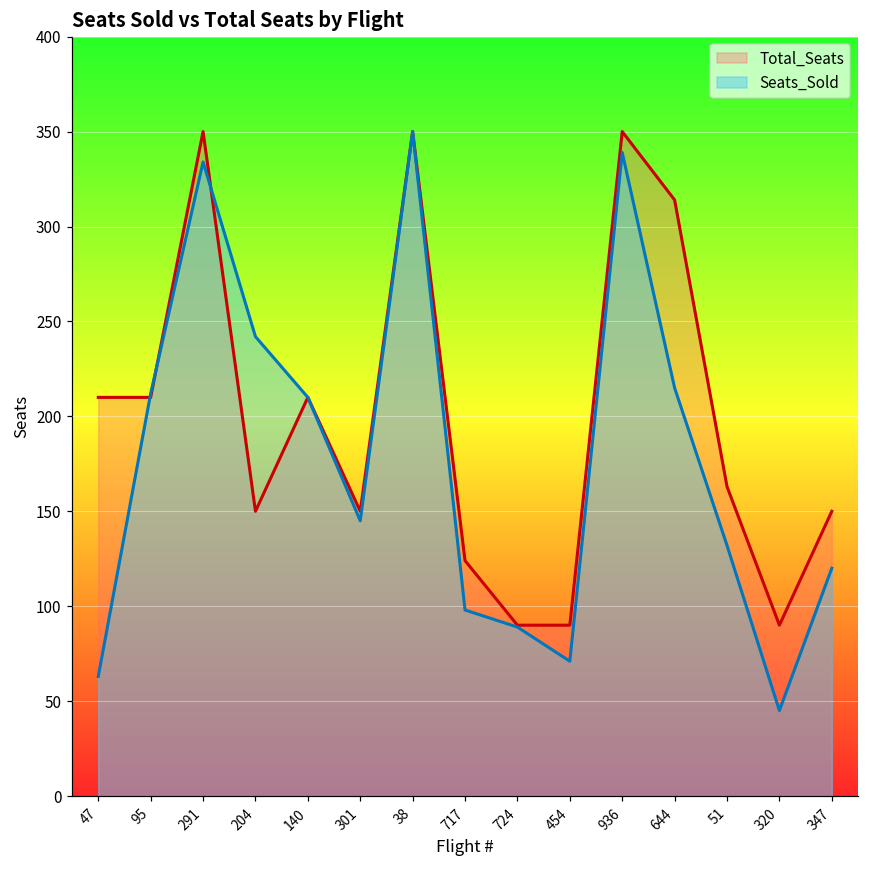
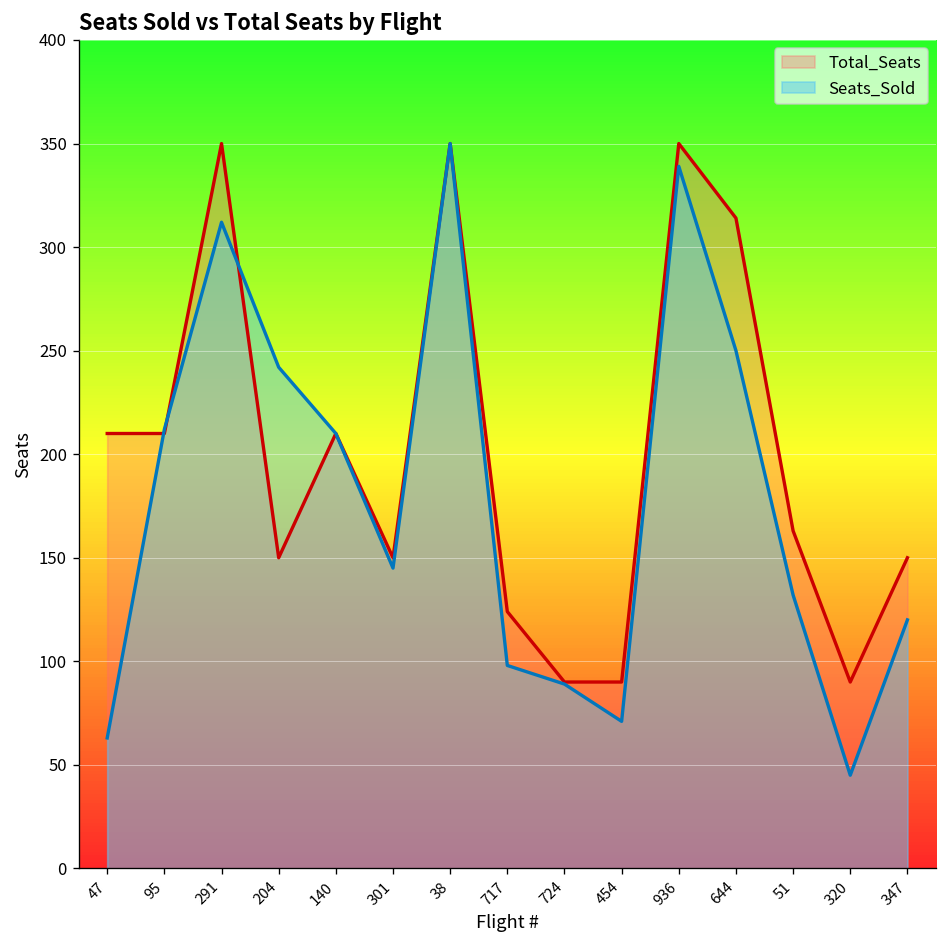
Seats_Sold, 291: 334 -> 312
Seats_Sold, 644: 215 -> 250
